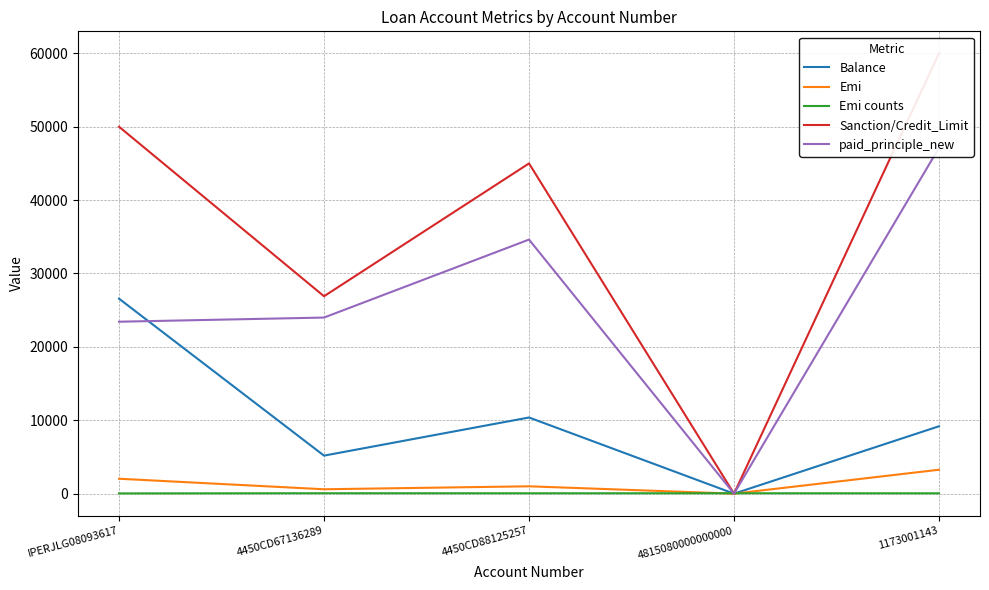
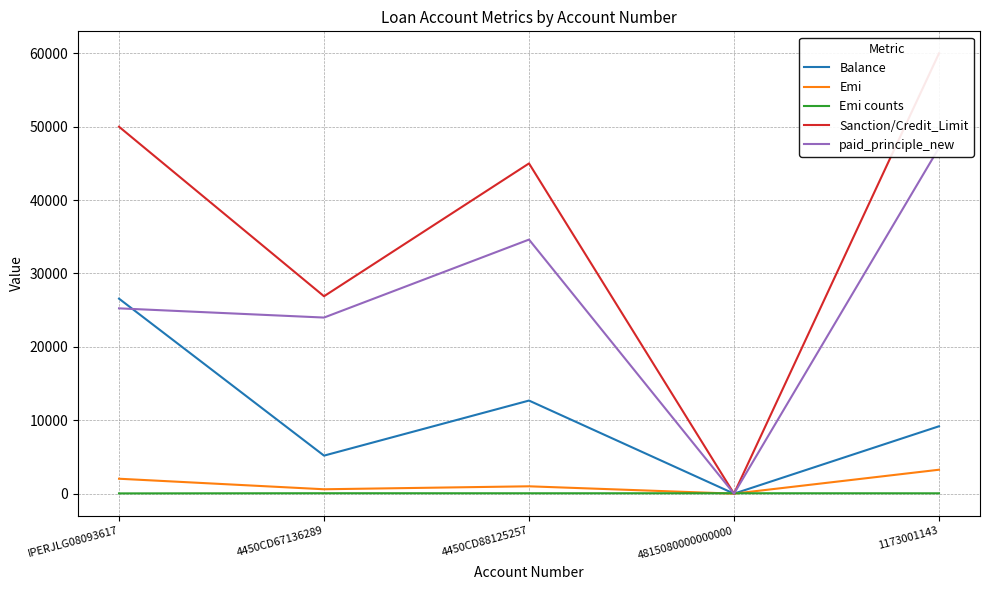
paid_principle_new, IPERJLG08093617: 23000 -> 25000
Balance, 4450CD88125257: 10000 -> 13000
